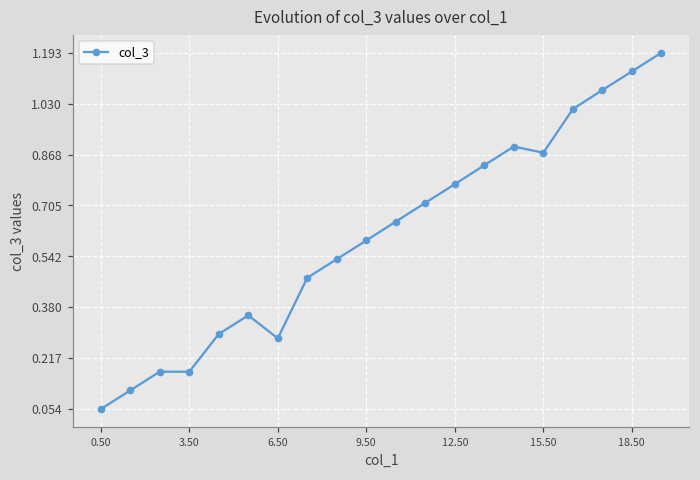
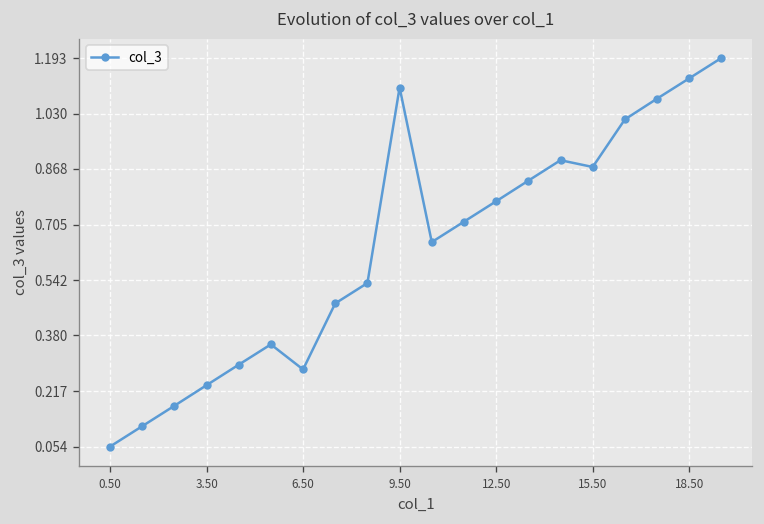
3.50: 0.17 -> 0.23
9.50: 0.59 -> 1.11
